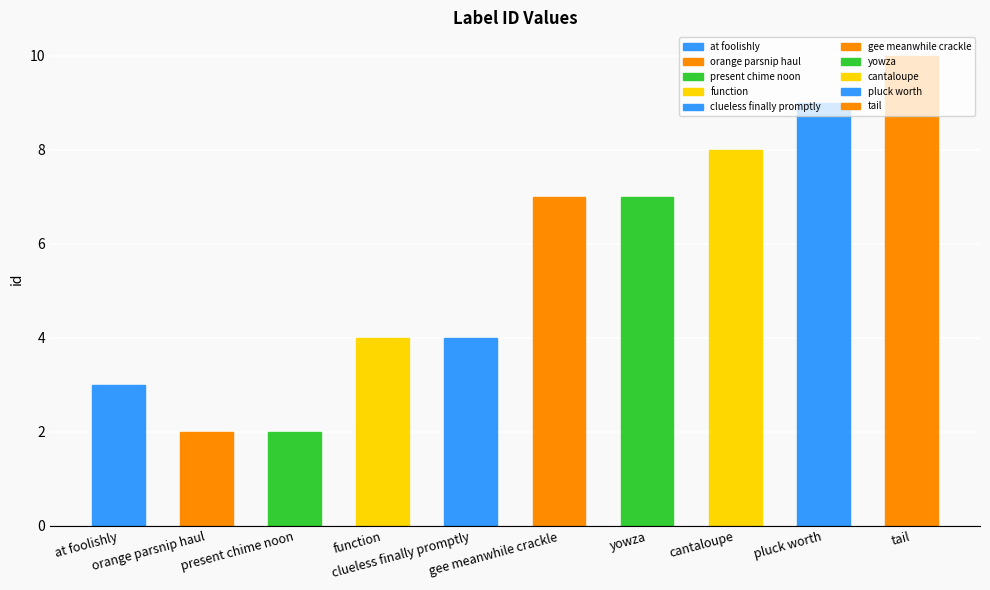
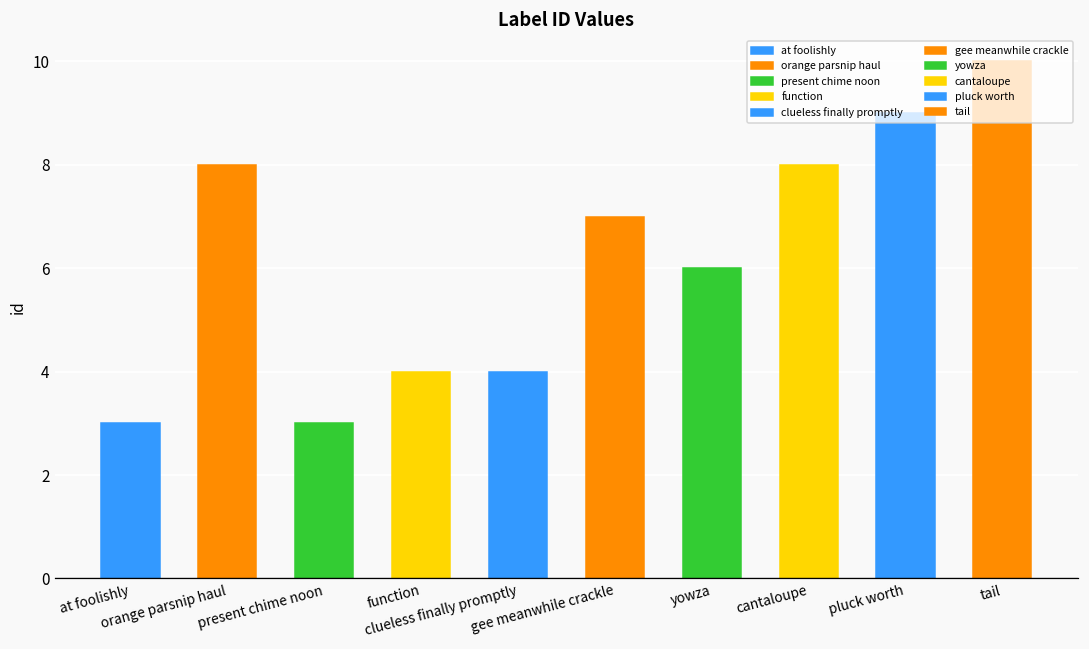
orange parsnip haul: 2 -> 8
present chime noon: 2 -> 3
yowza: 7 -> 6
